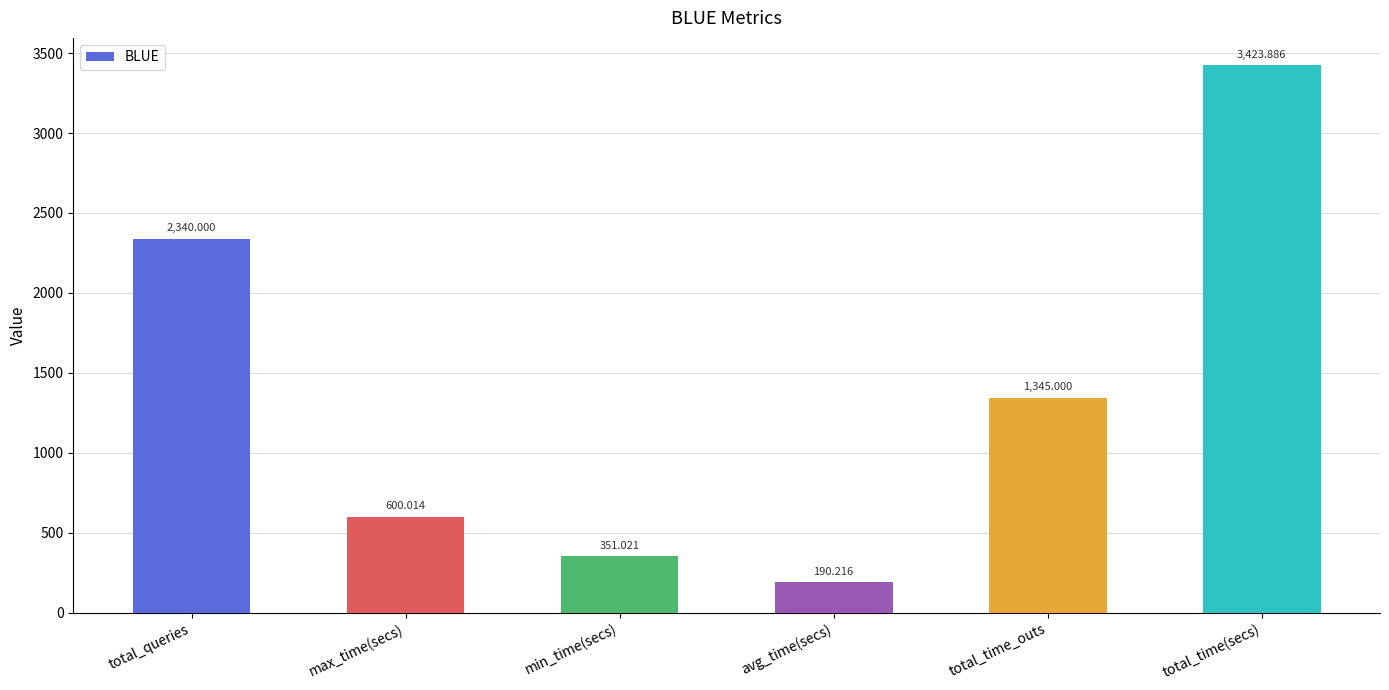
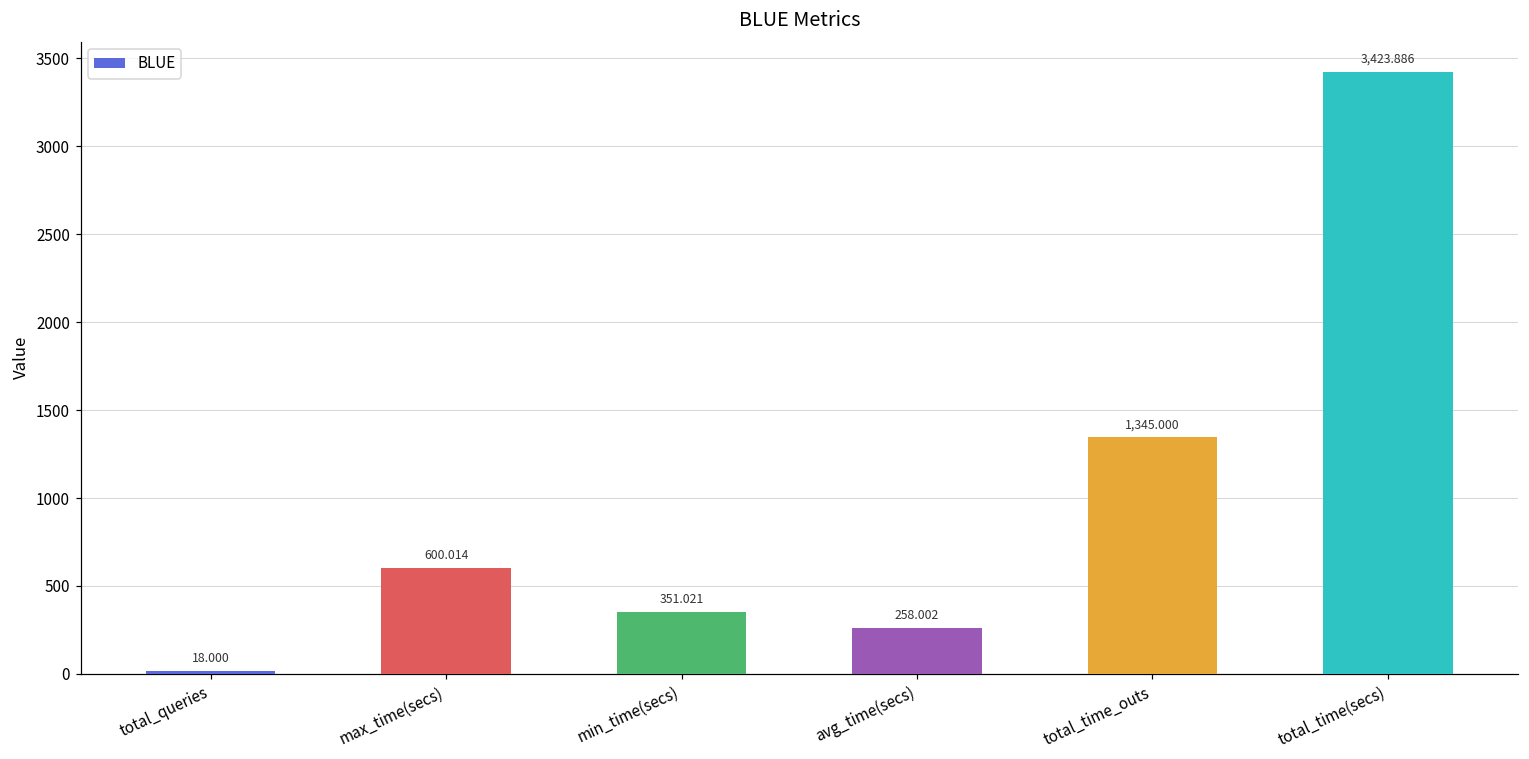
total_queries: 2,340.000 -> 18.000
avg_time(secs): 190.216 -> 258.002
